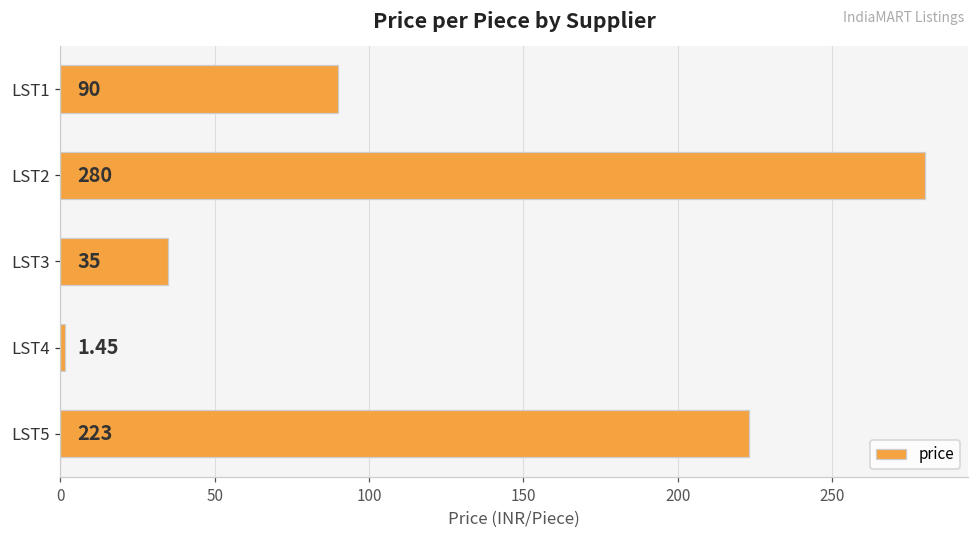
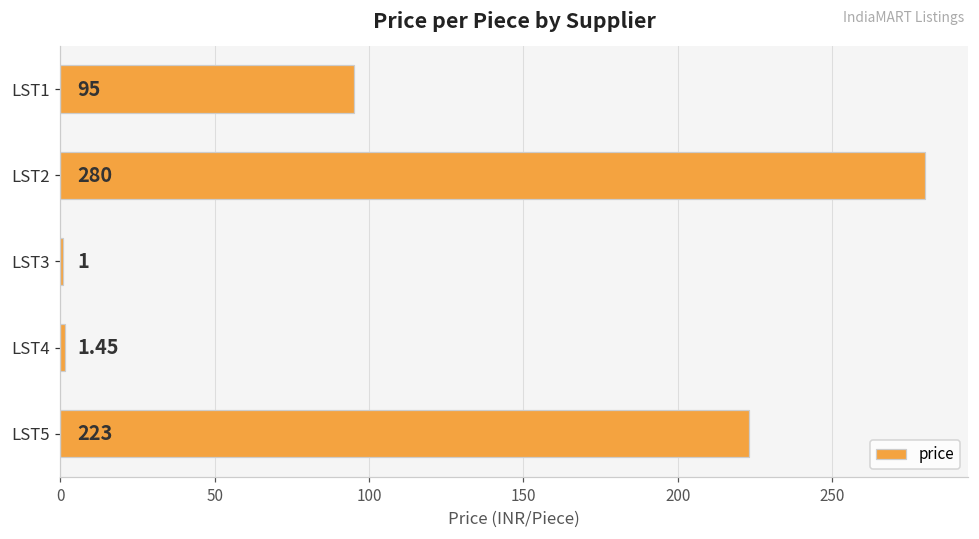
LST1: 90 -> 95
LST3: 35 -> 1
